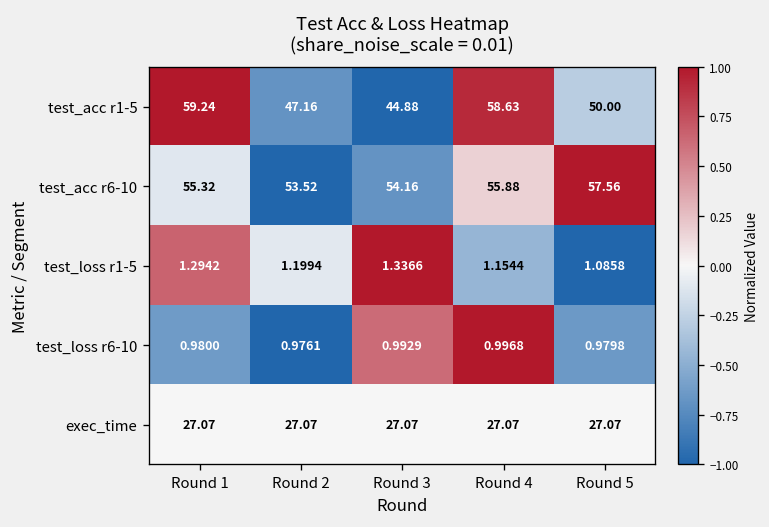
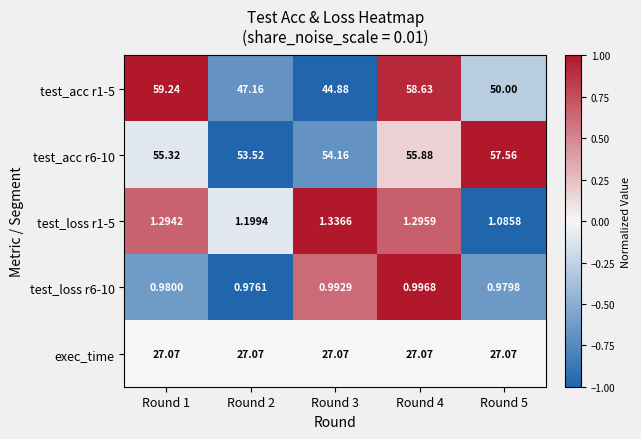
test_loss r1-5, Round 4: 1.1544 -> 1.2959
